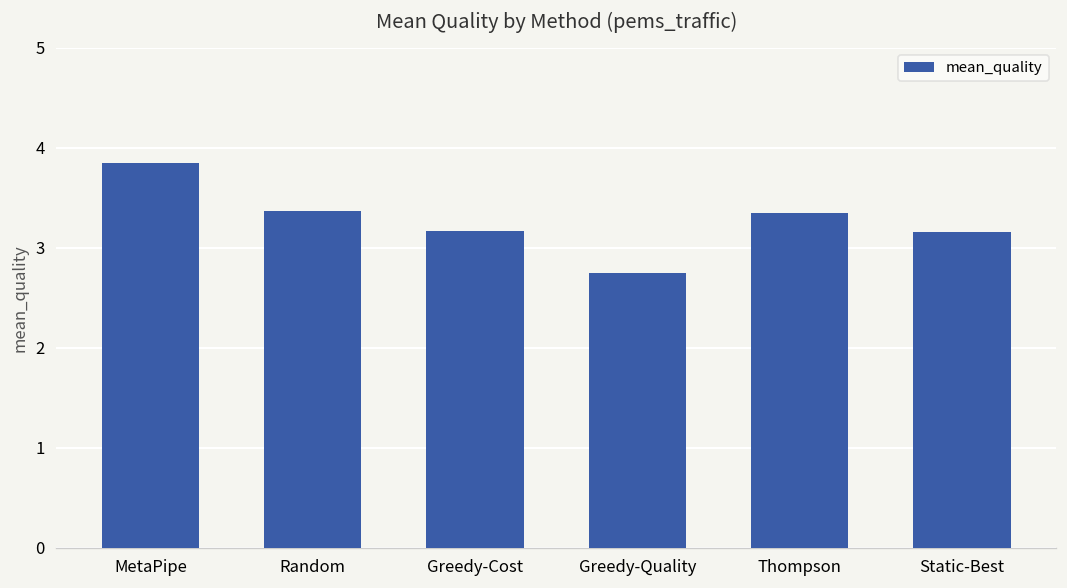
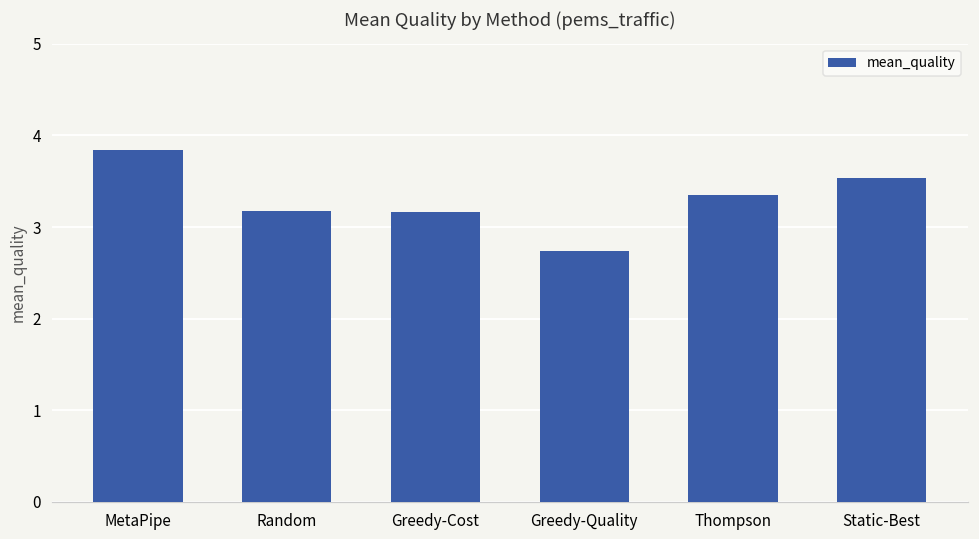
Random: 3.4 -> 3.2
Static-Best: 3.2 -> 3.5
